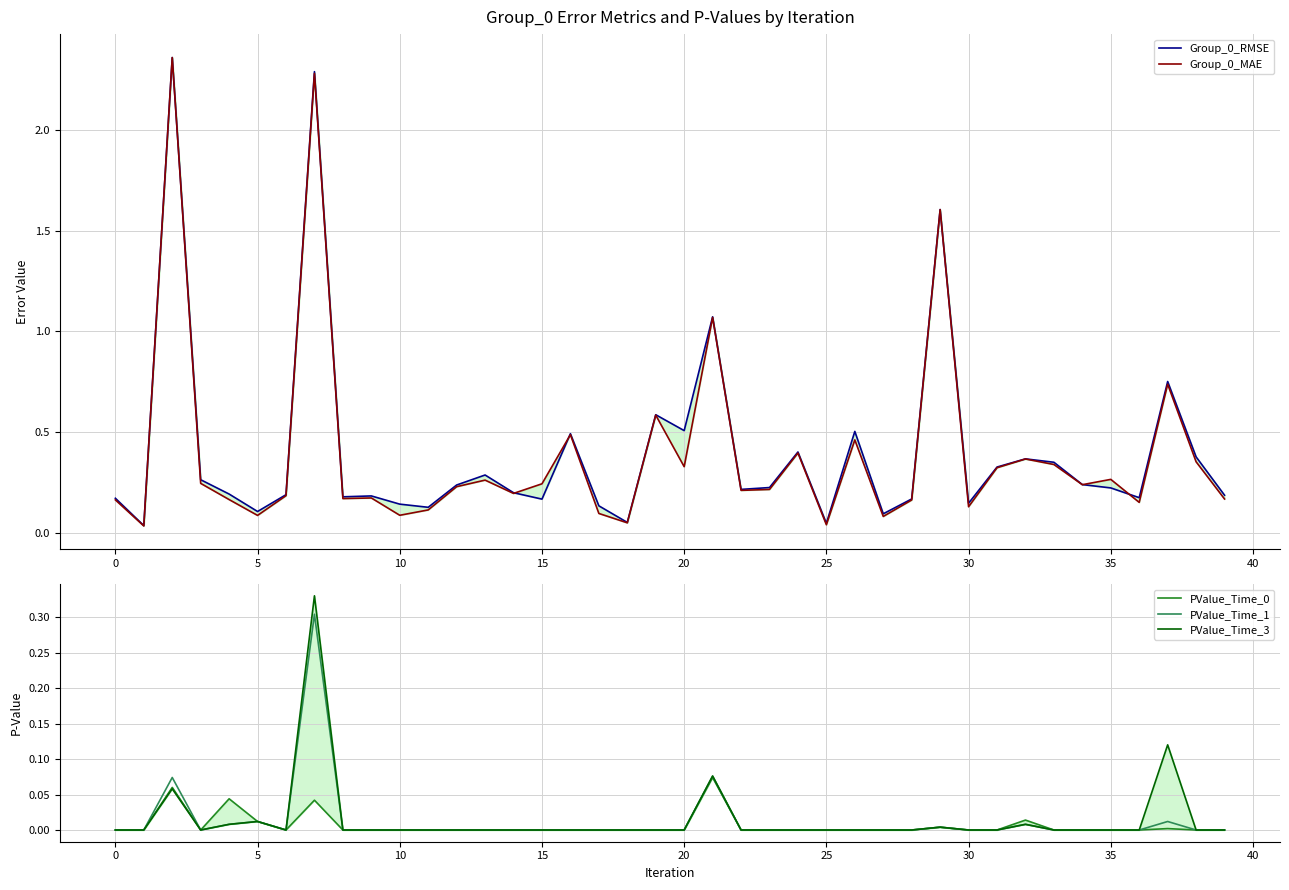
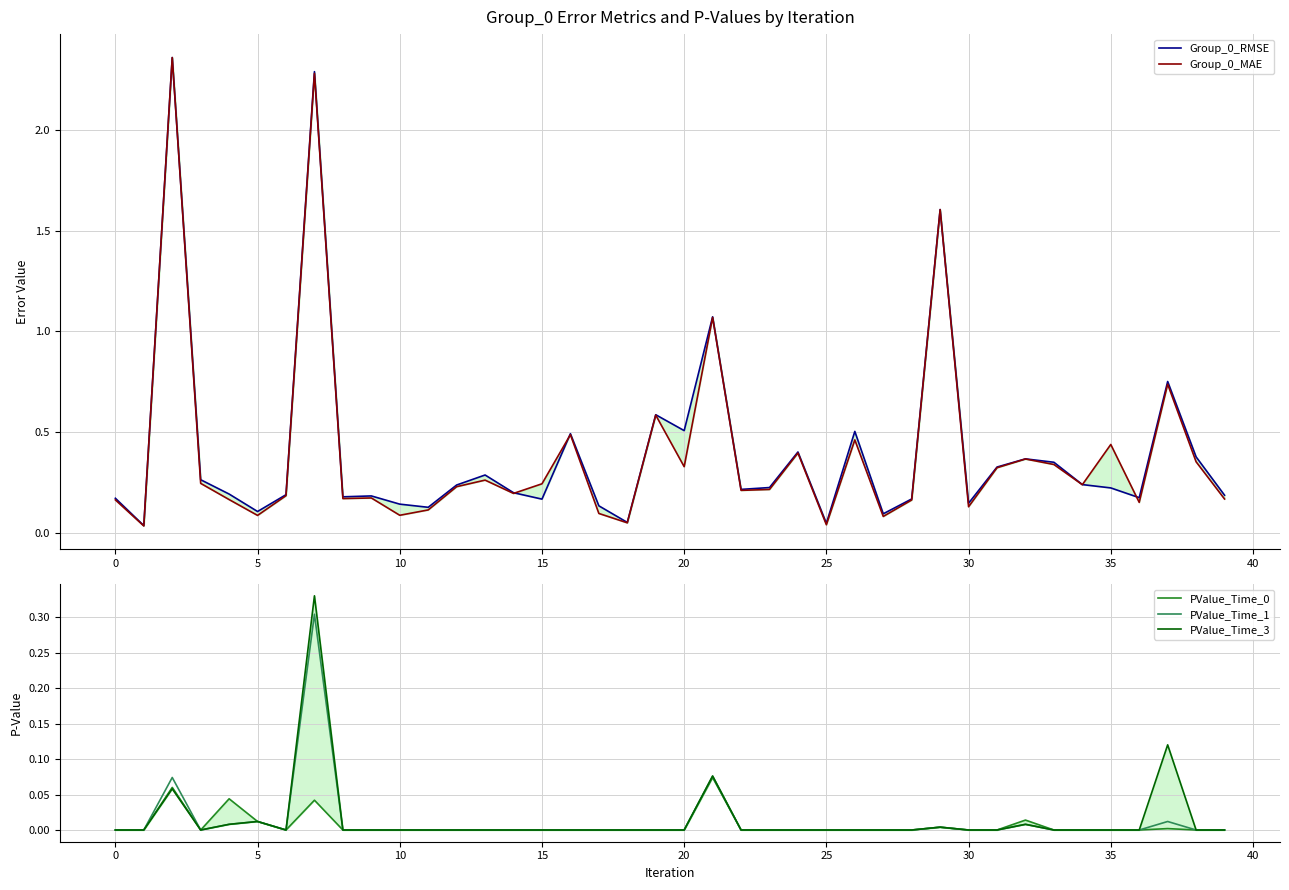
Group_0 Error Metrics and P-Values by Iteration, Group_0_MAE, 35: 0.27 -> 0.44
